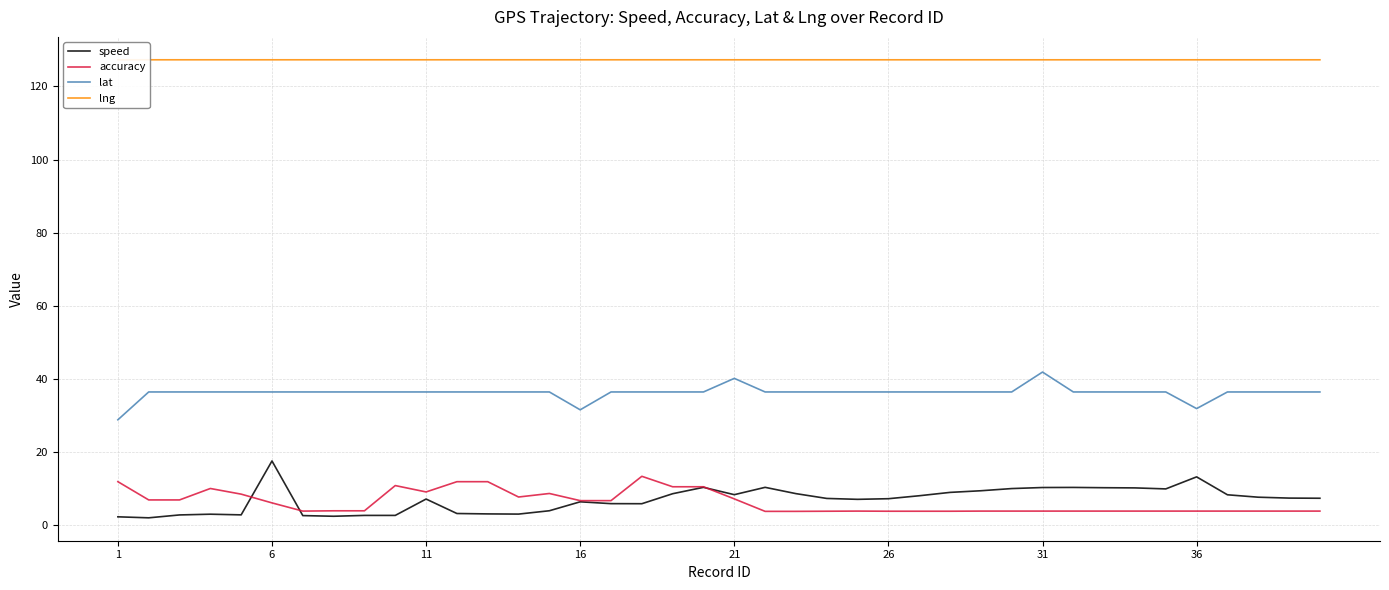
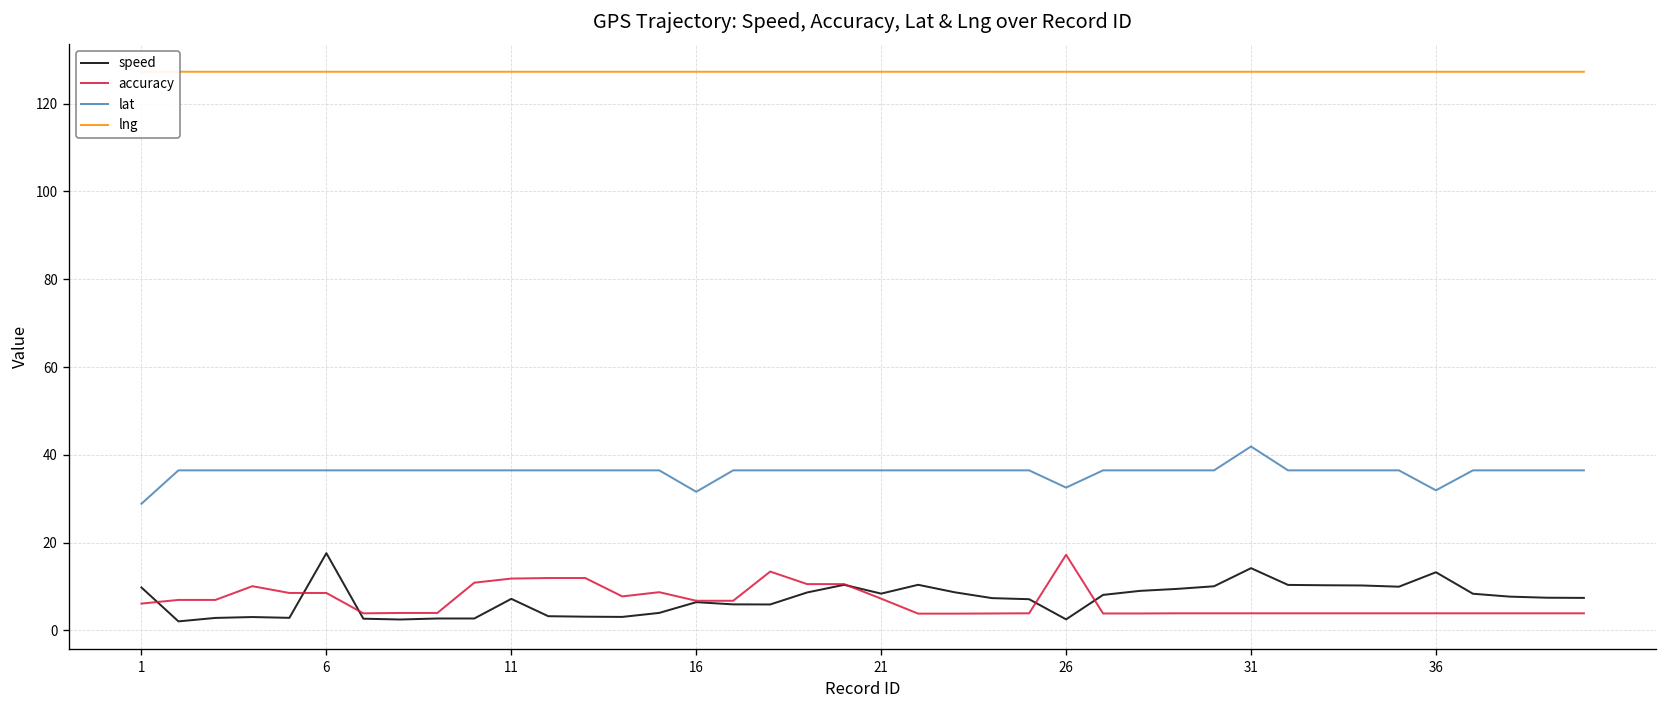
speed, 1: 2 -> 10
accuracy, 1: 12 -> 6
accuracy, 6: 6 -> 9
accuracy, 11: 9 -> 12
lat, 21: 40 -> 36
speed, 26: 7 -> 3
accuracy, 26: 4 -> 17
lat, 26: 36 -> 33
speed, 31: 10 -> 14
